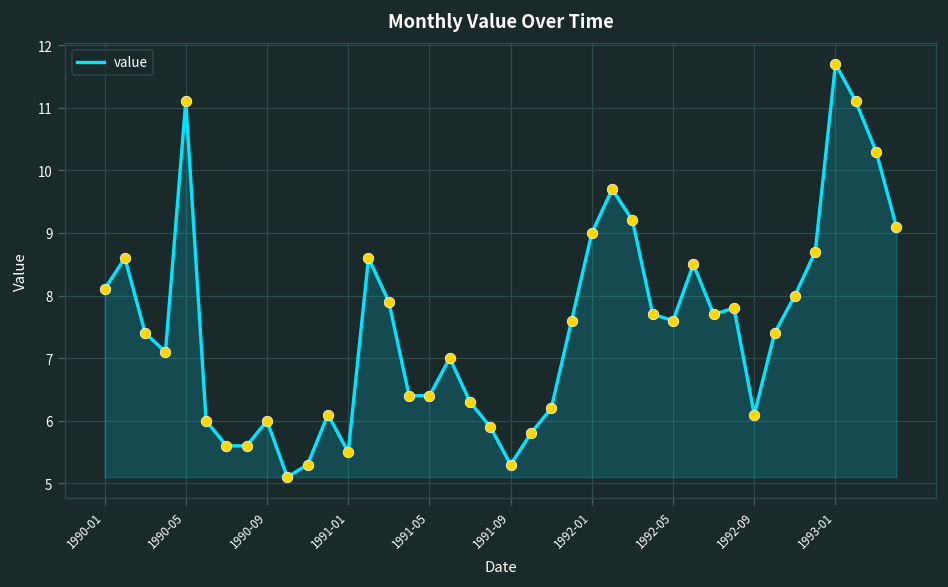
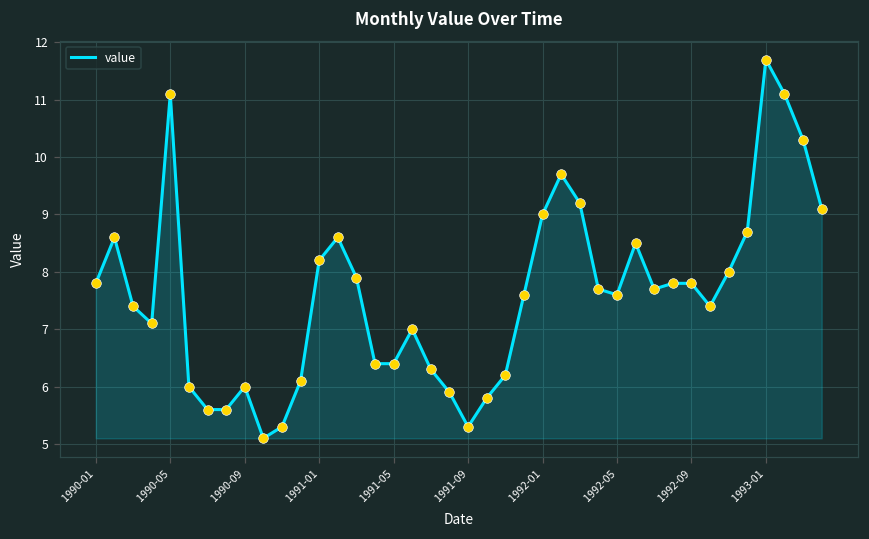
1990-01: 8.1 -> 7.8
1991-01: 5.5 -> 8.2
1992-09: 6.1 -> 7.8
